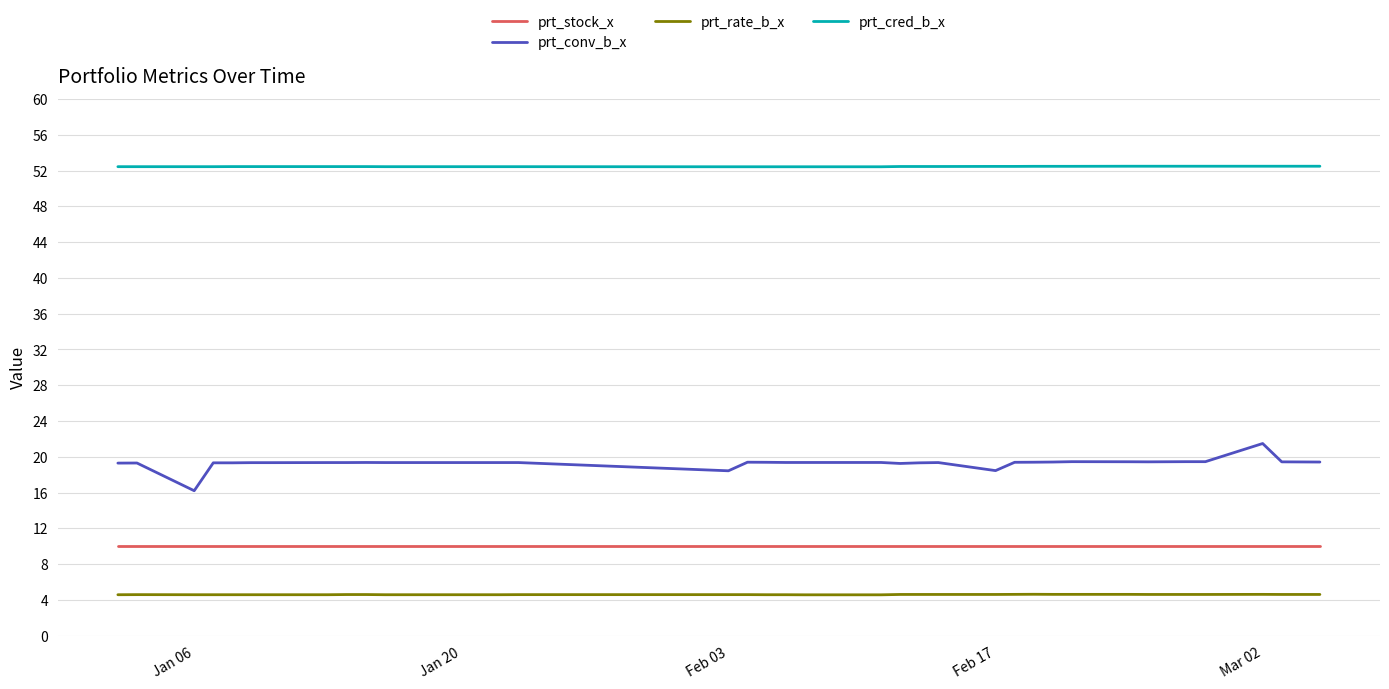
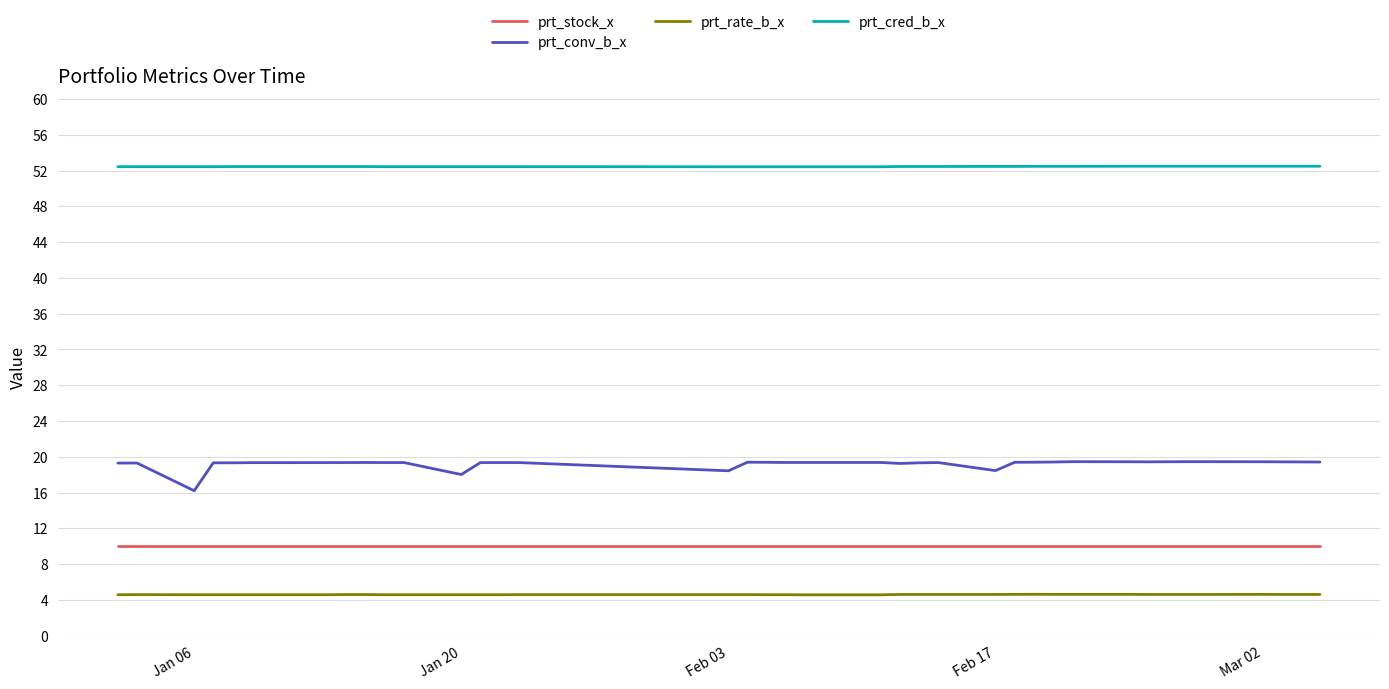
prt_conv_b_x, Jan 20: 19 -> 18
prt_conv_b_x, Mar 02: 21 -> 19
